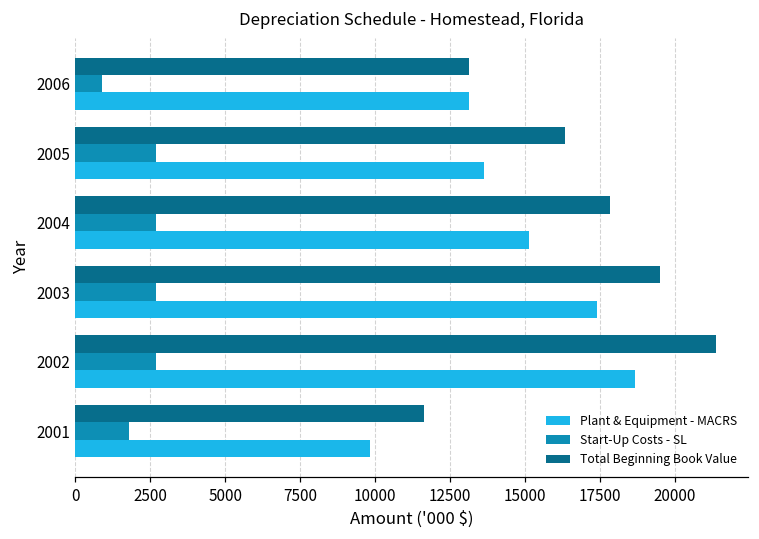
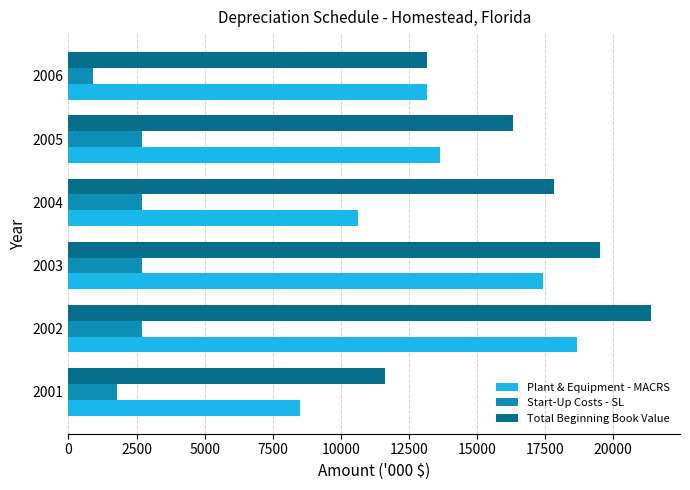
Plant & Equipment - MACRS, 2004: 15100 -> 10600
Plant & Equipment - MACRS, 2001: 9800 -> 8500
